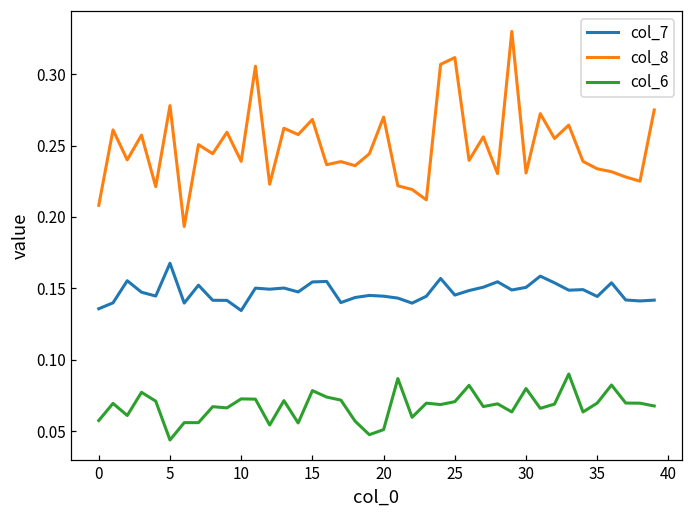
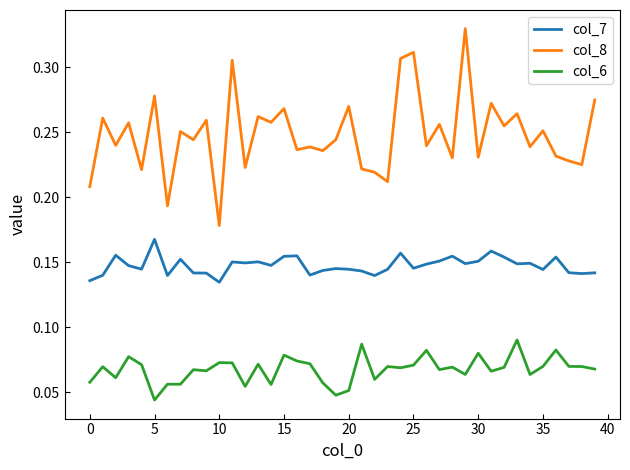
col_8, 10: 0.239 -> 0.178
col_8, 35: 0.234 -> 0.251
